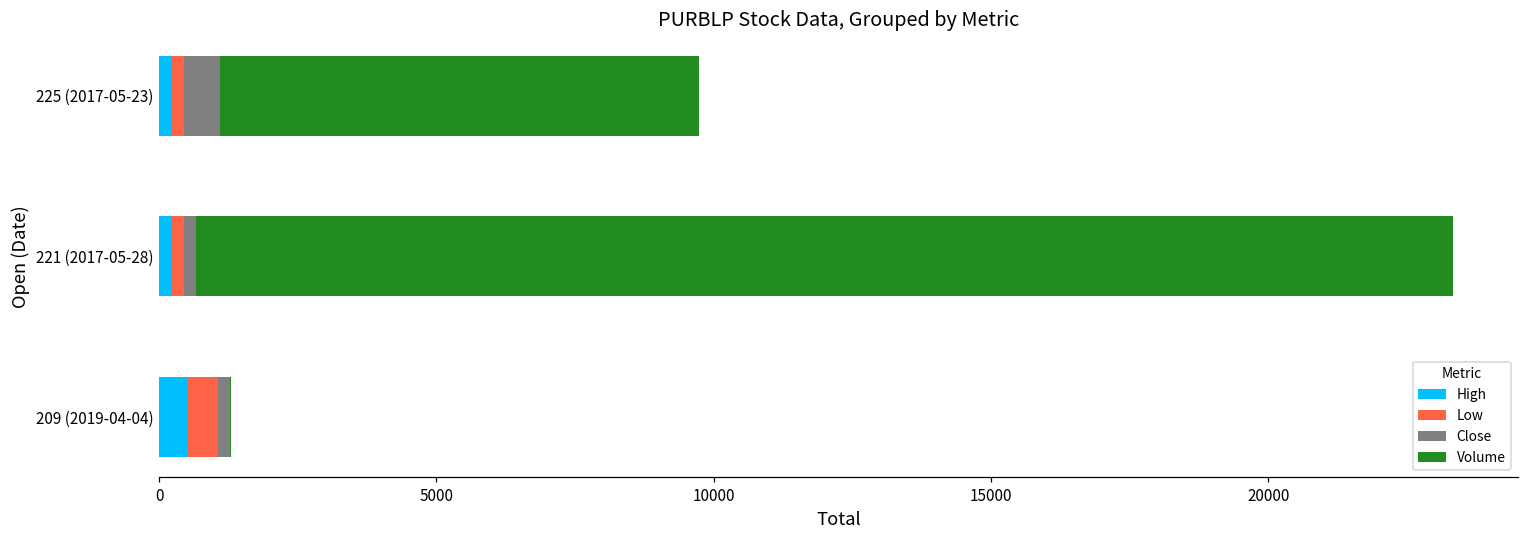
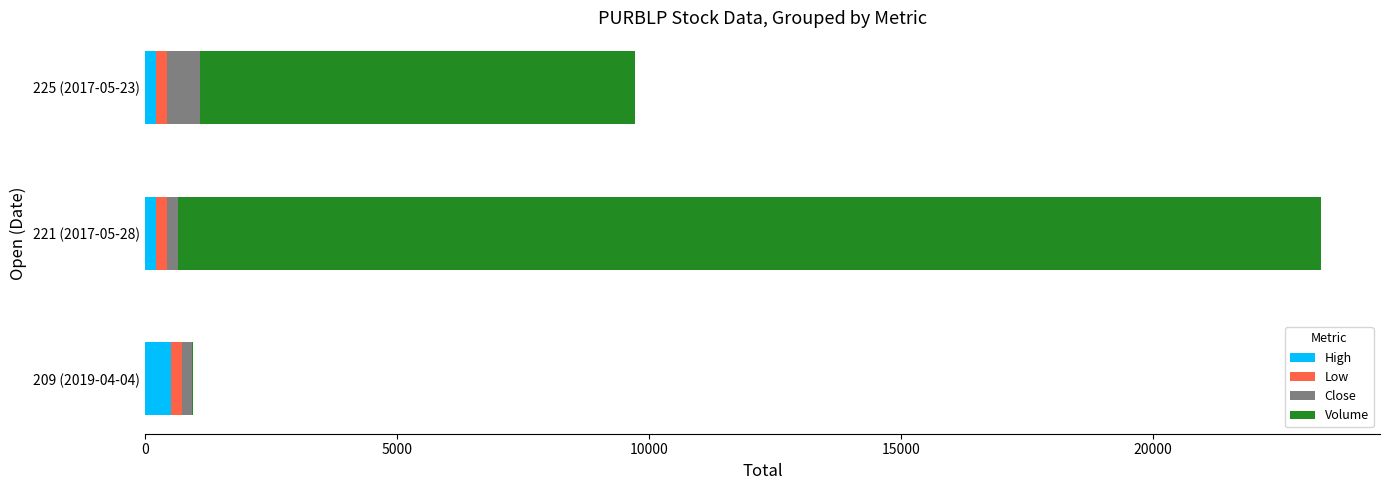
Low, 209 (2019-04-04): 500 -> 200
